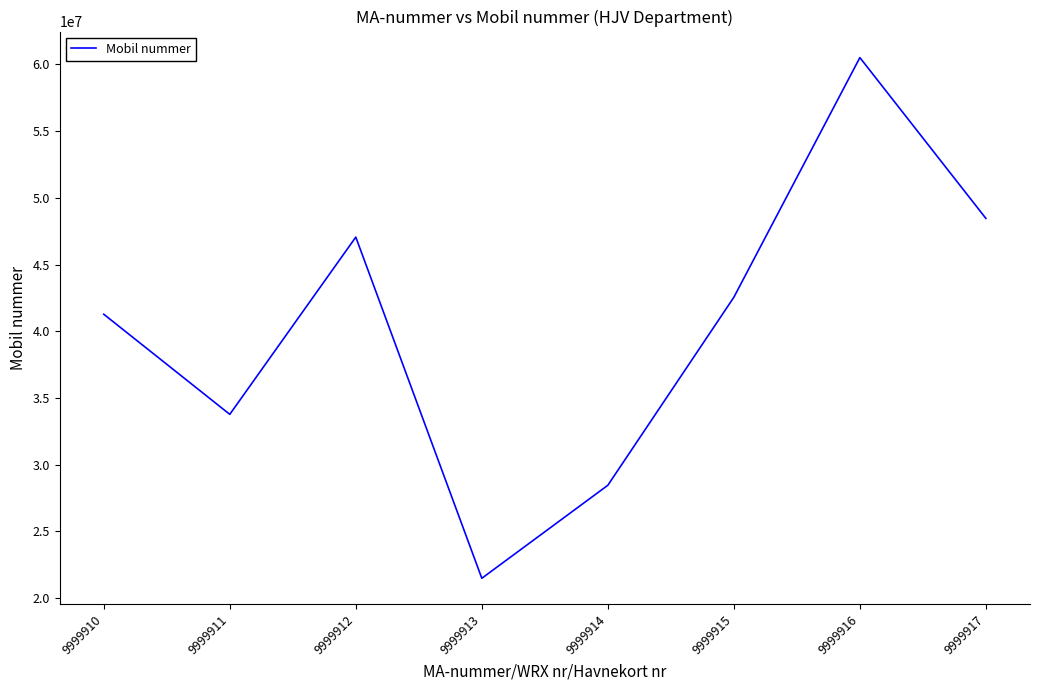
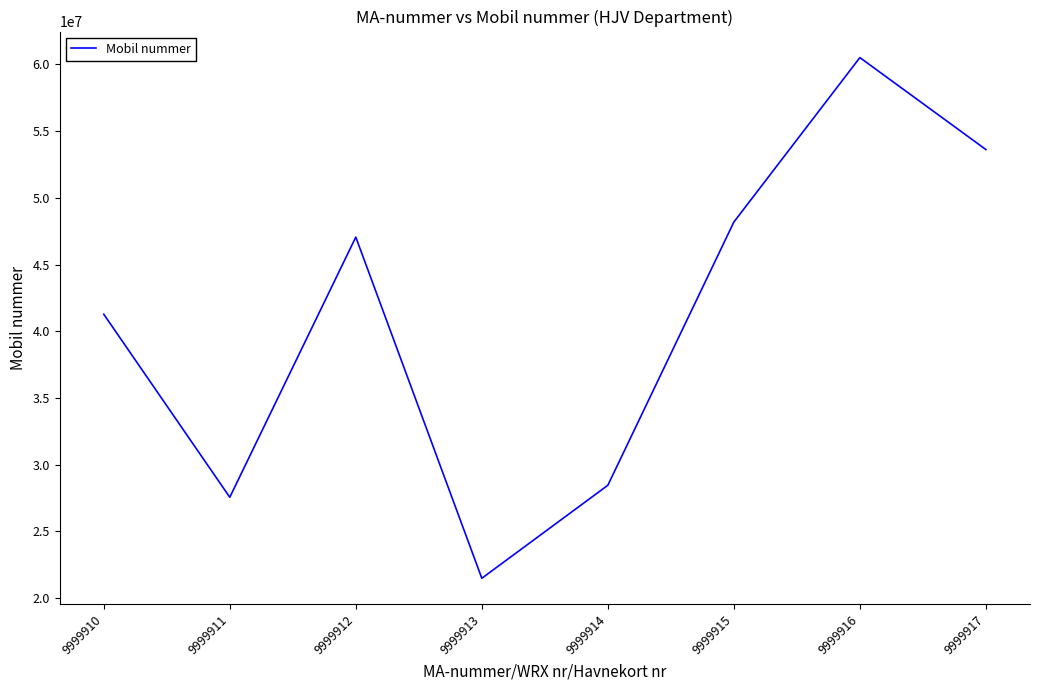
9999911: 33800000 -> 27500000
9999915: 42500000 -> 48200000
9999917: 48500000 -> 53600000
